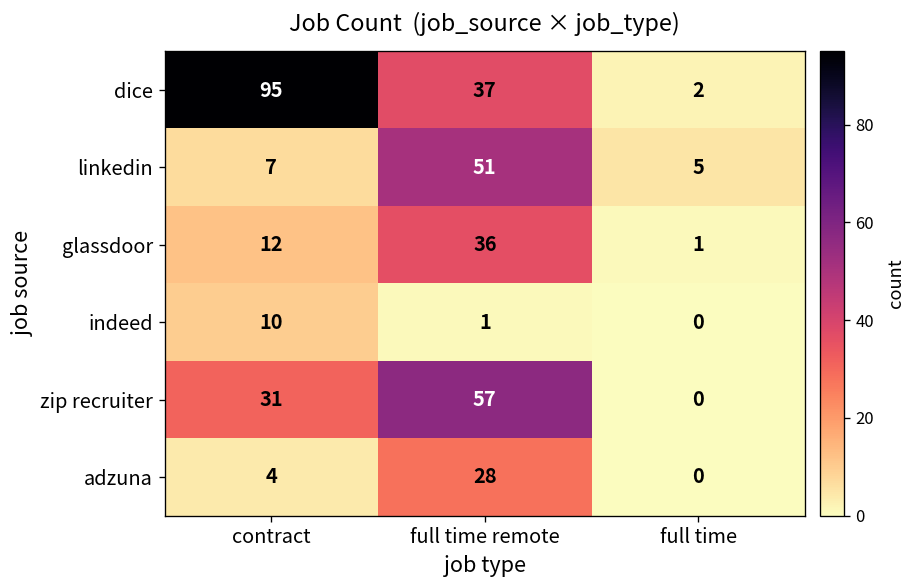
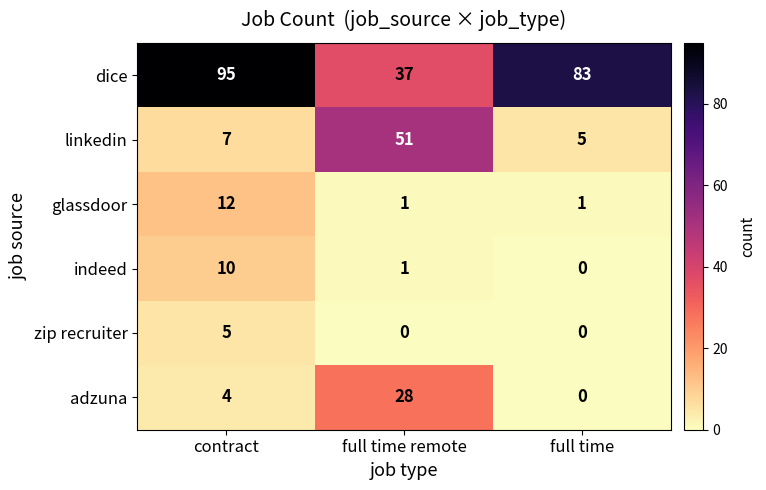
dice, full time: 2 -> 83
glassdoor, full time remote: 36 -> 1
zip recruiter, contract: 31 -> 5
zip recruiter, full time remote: 57 -> 0
